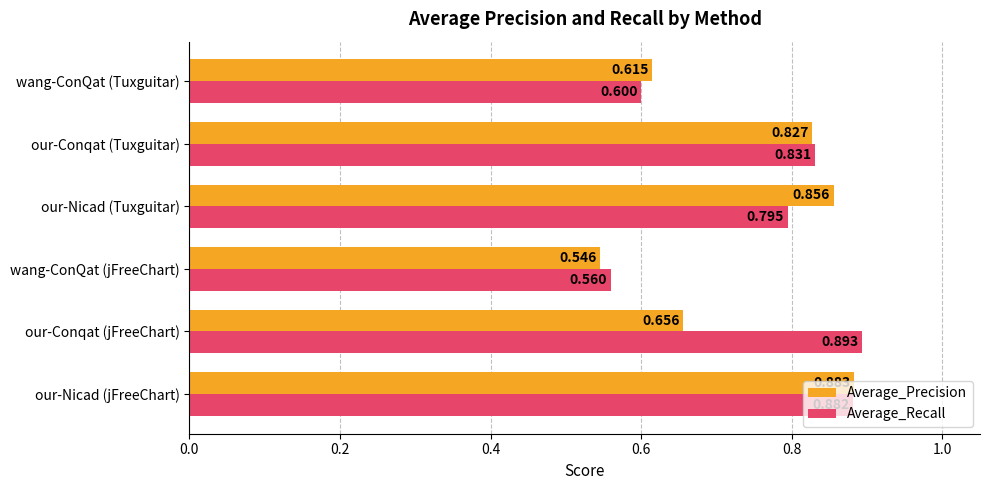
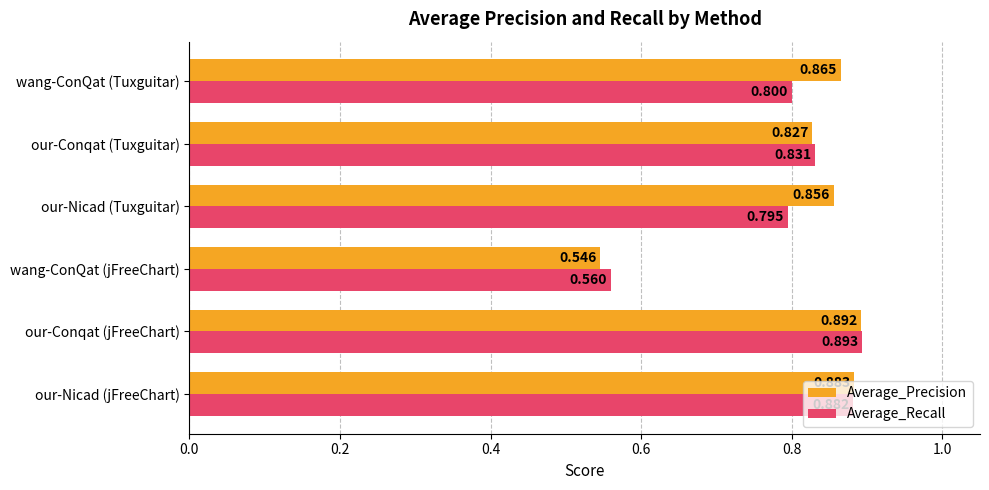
Average_Precision, wang-ConQat (Tuxguitar): 0.615 -> 0.865
Average_Recall, wang-ConQat (Tuxguitar): 0.600 -> 0.800
Average_Precision, our-Conqat (jFreeChart): 0.656 -> 0.892
